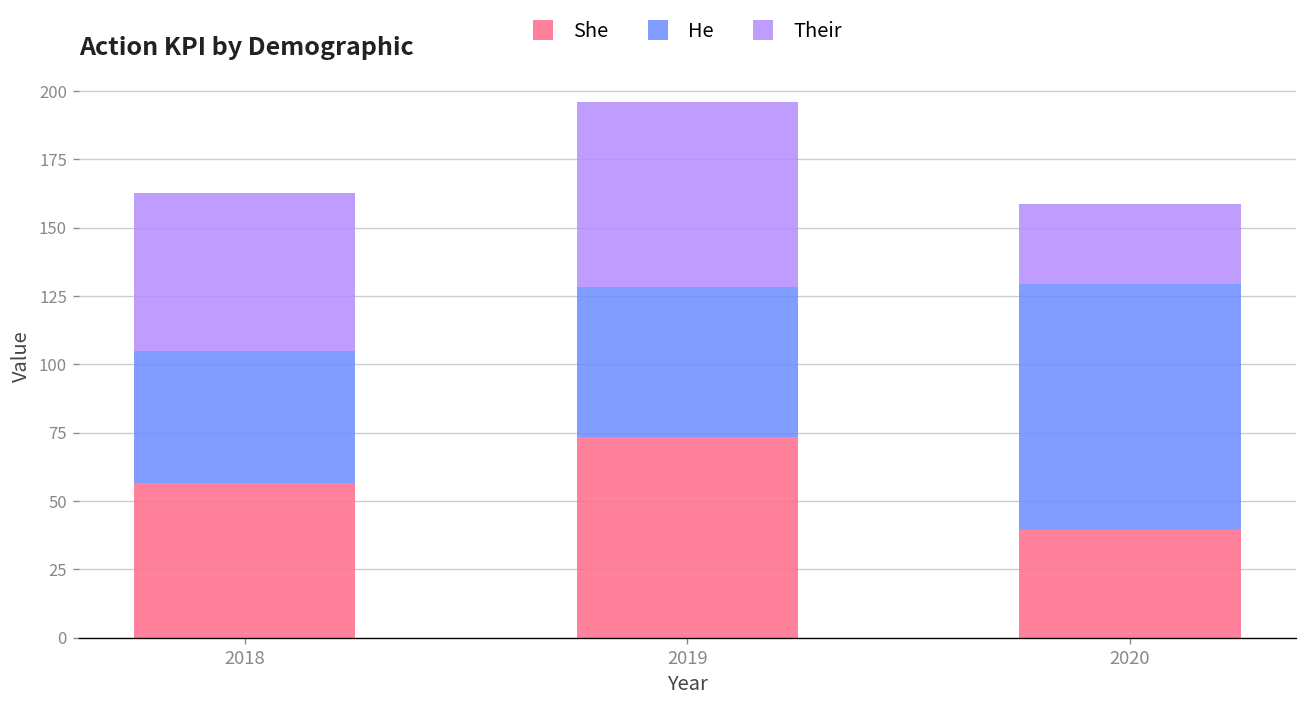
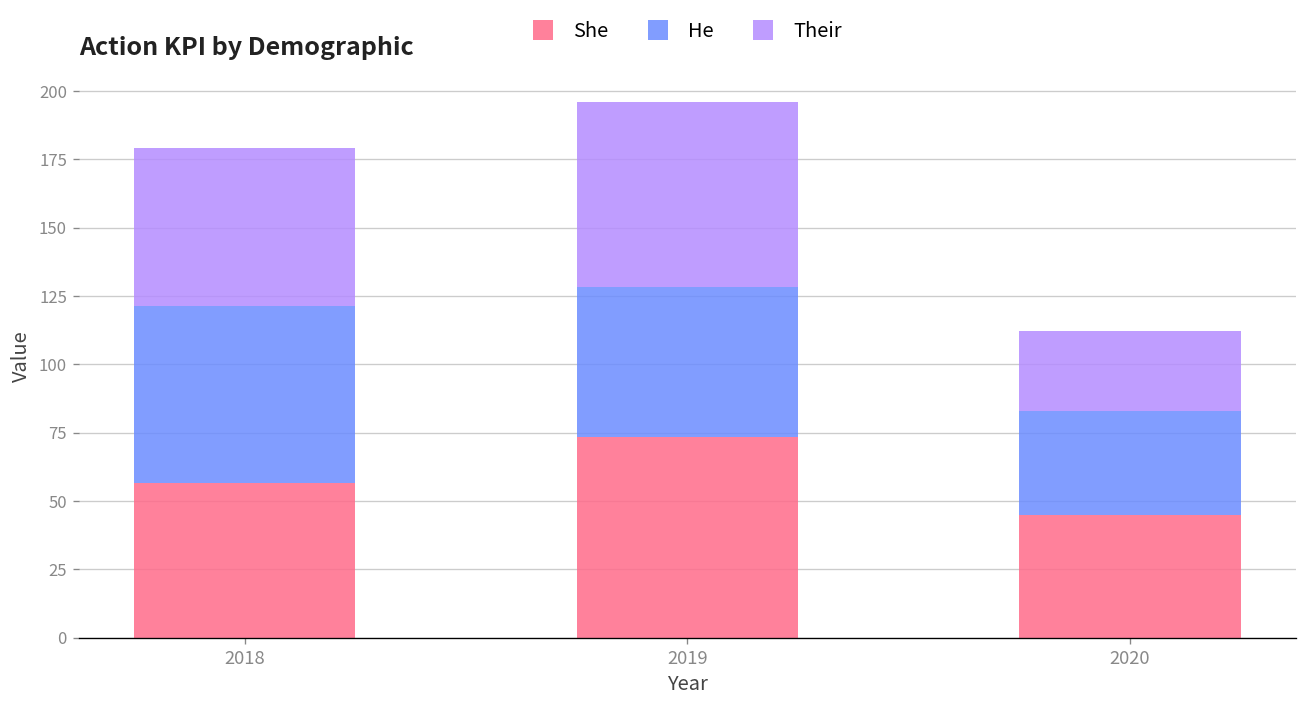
He, 2018: 48 -> 65
She, 2020: 40 -> 45
He, 2020: 90 -> 38
